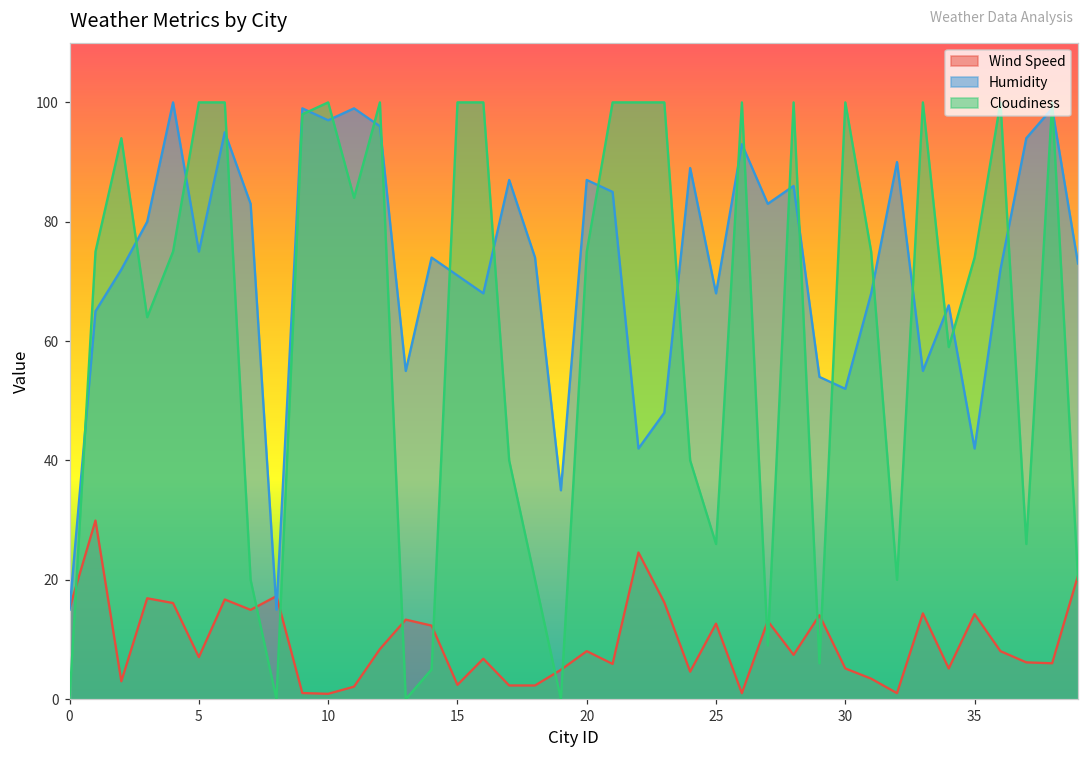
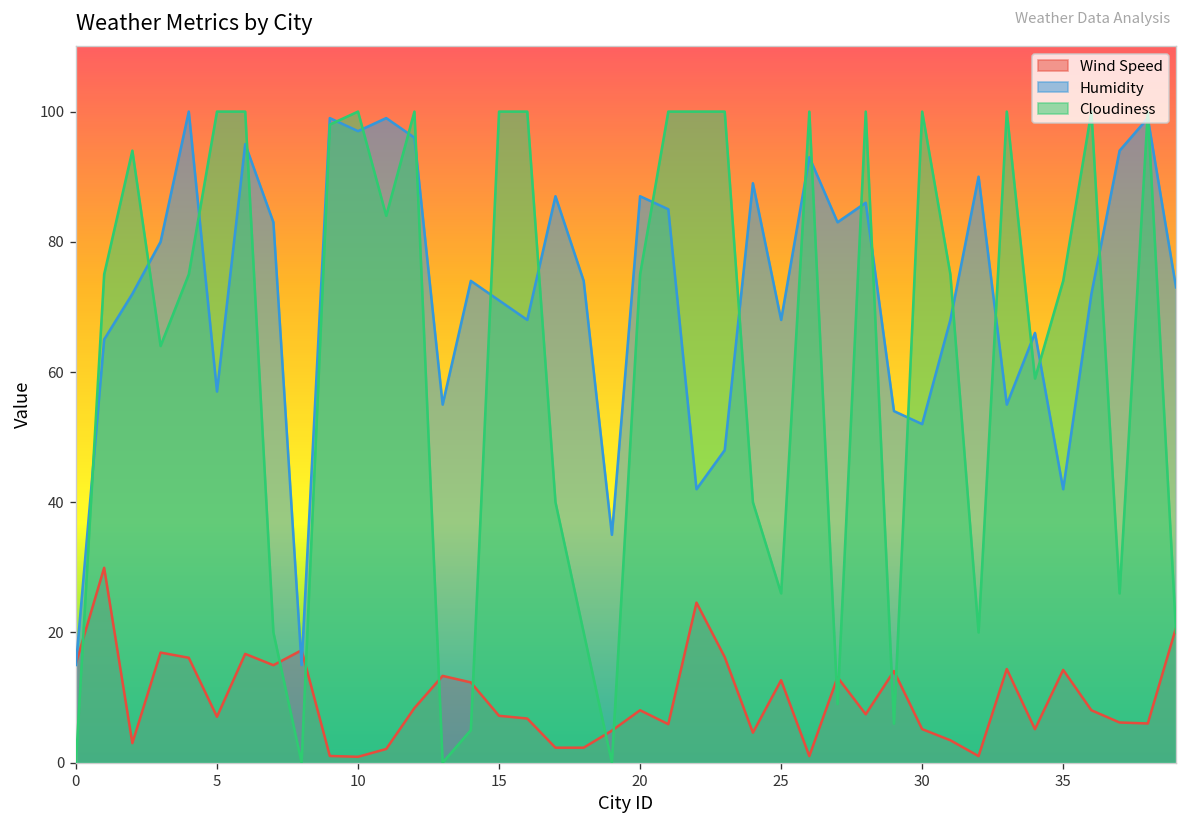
Humidity, 5: 75 -> 57
Wind Speed, 15: 2 -> 7
